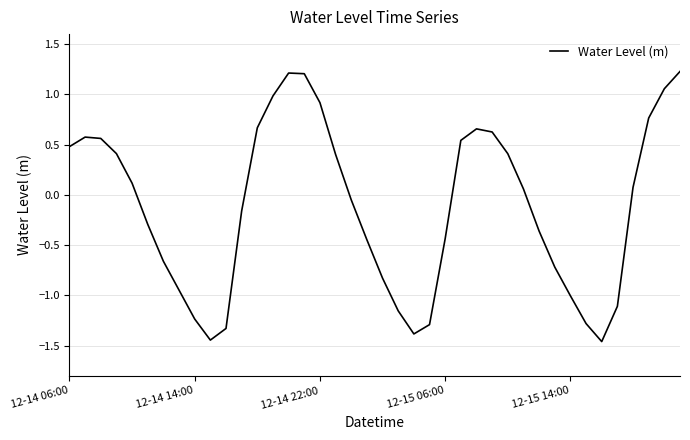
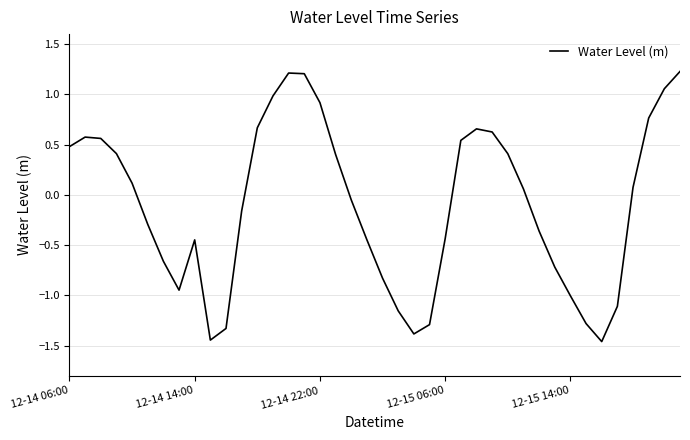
12-14 14:00: -1.24 -> -0.45
